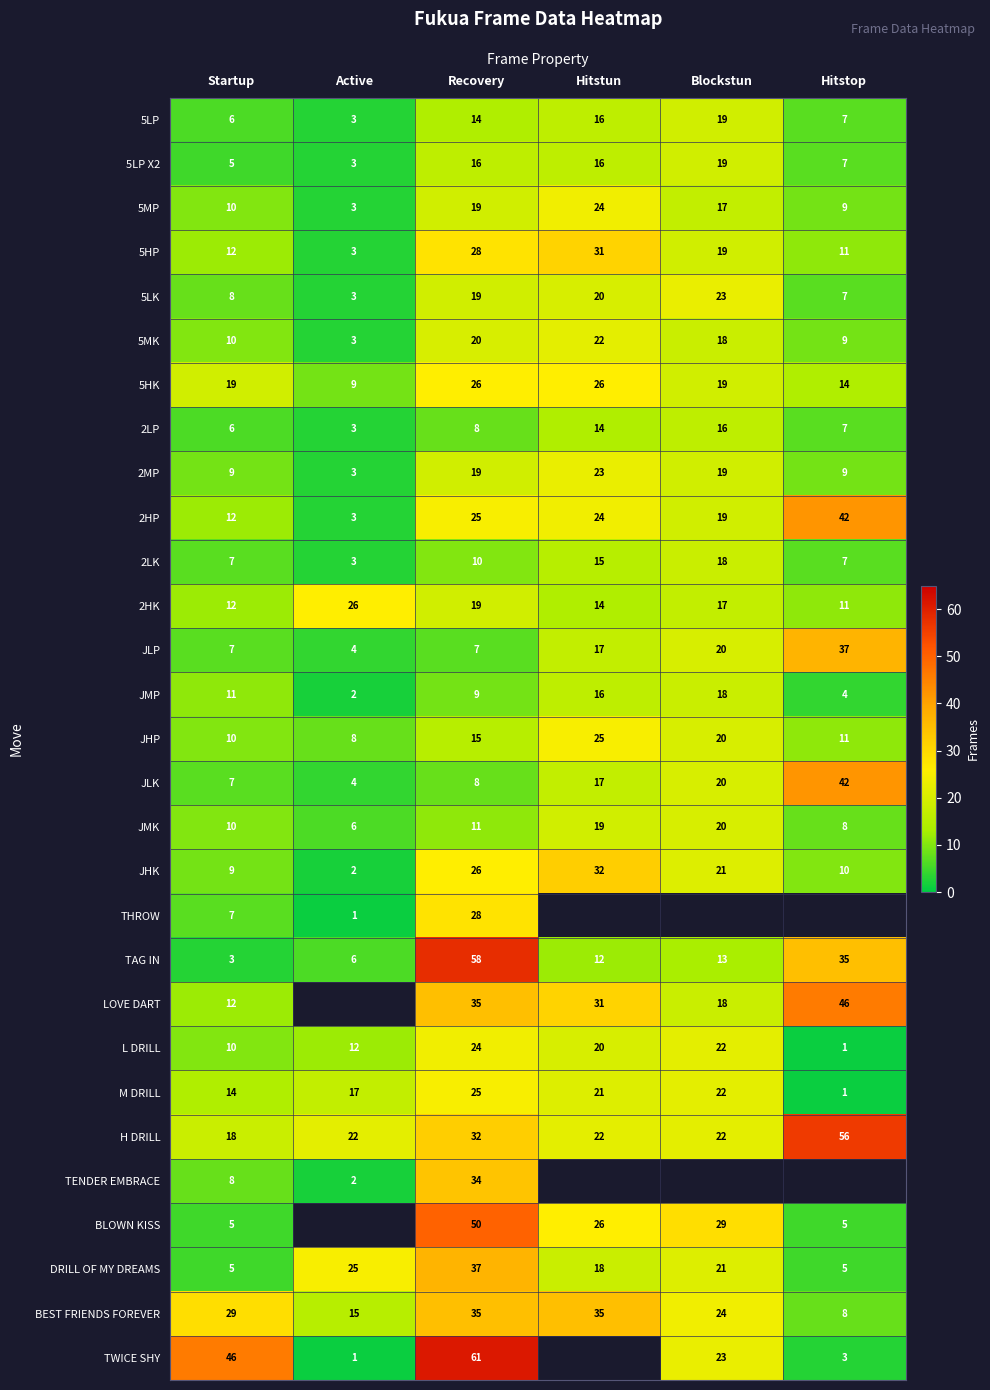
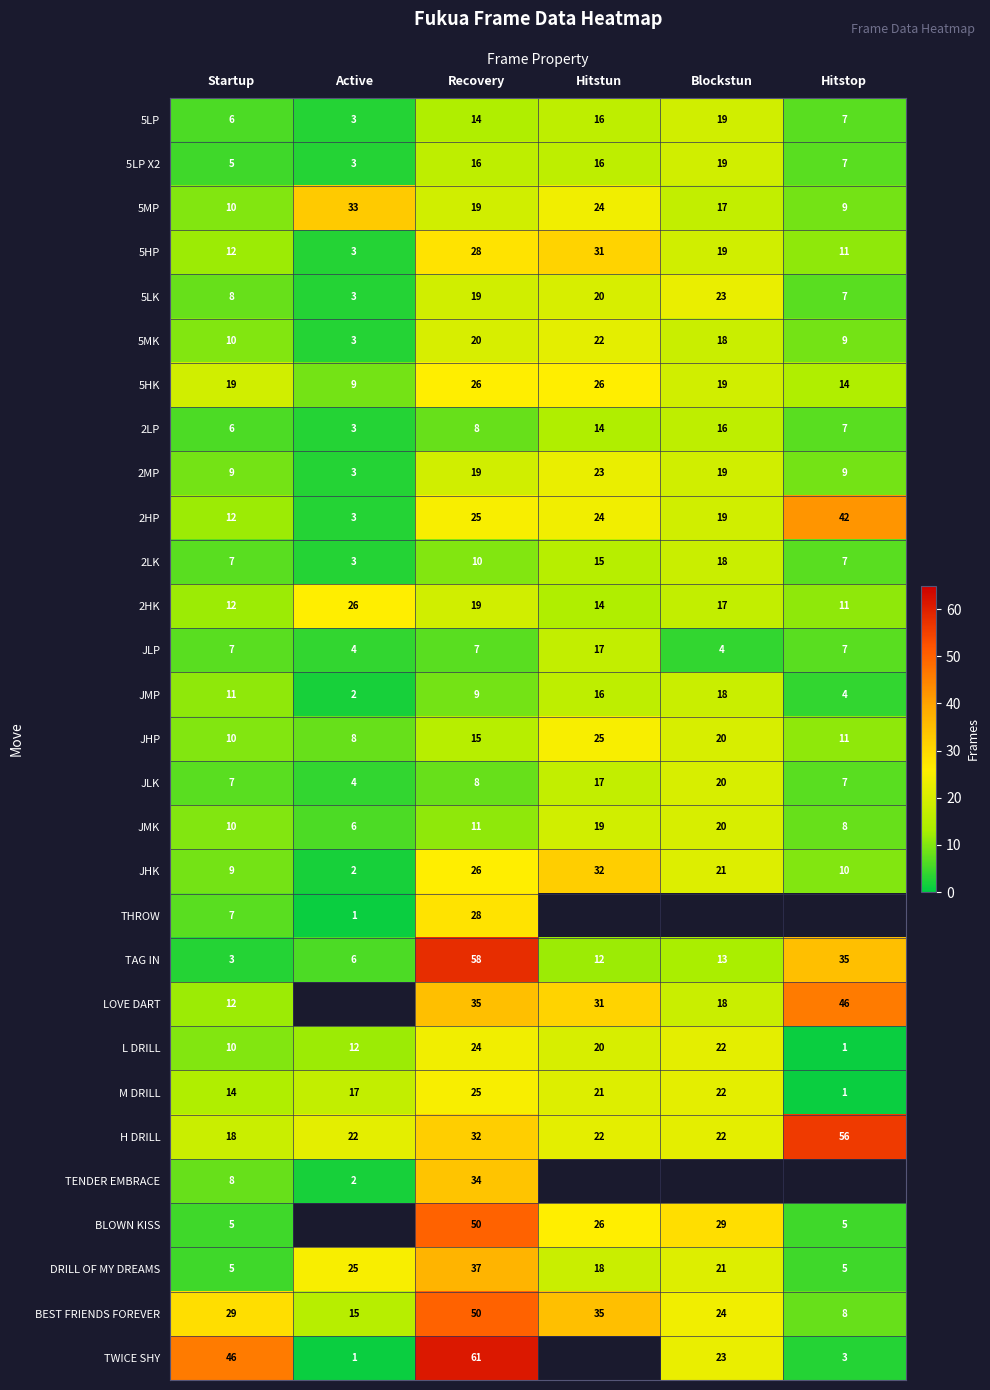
5MP, Active: 3 -> 33
JLP, Blockstun: 20 -> 4
JLP, Hitstop: 37 -> 7
JLK, Hitstop: 42 -> 7
BEST FRIENDS FOREVER, Recovery: 35 -> 50
